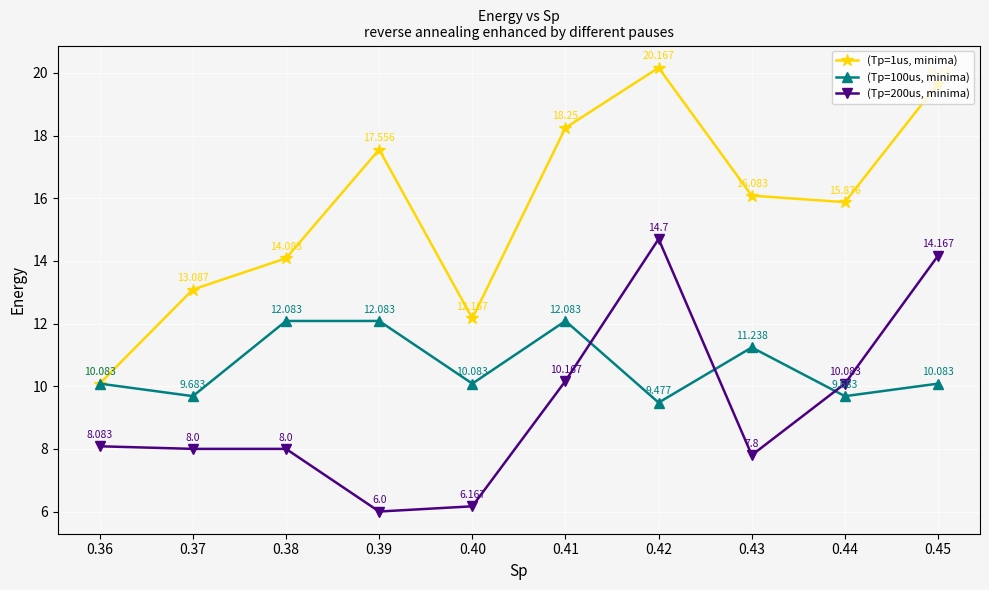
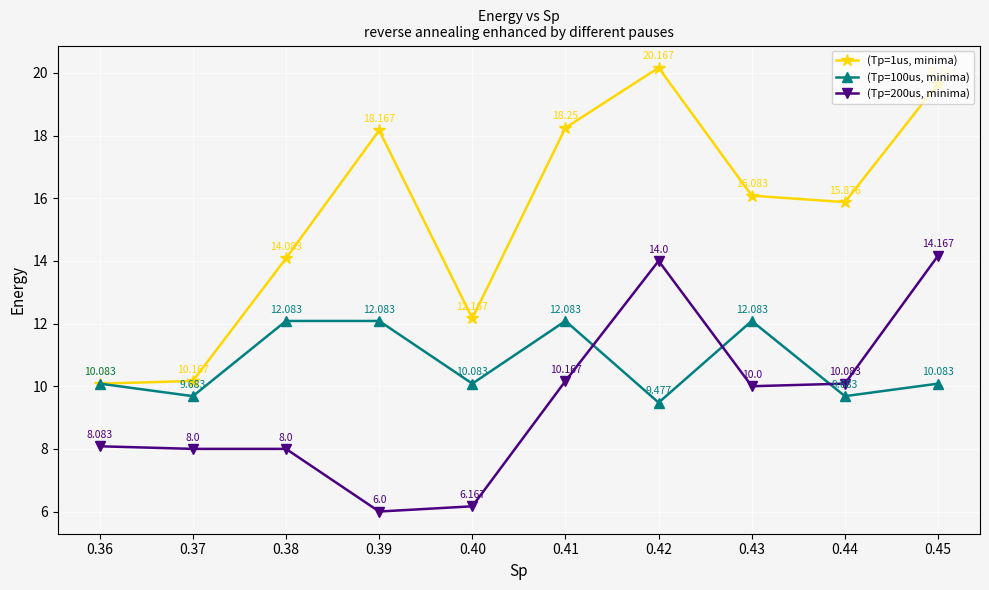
(Tp=1us, minima), 0.37: 13.087 -> 10.167
(Tp=1us, minima), 0.39: 17.556 -> 18.167
(Tp=200us, minima), 0.42: 14.7 -> 14.0
(Tp=100us, minima), 0.43: 11.238 -> 12.083
(Tp=200us, minima), 0.43: 7.8 -> 10.0
